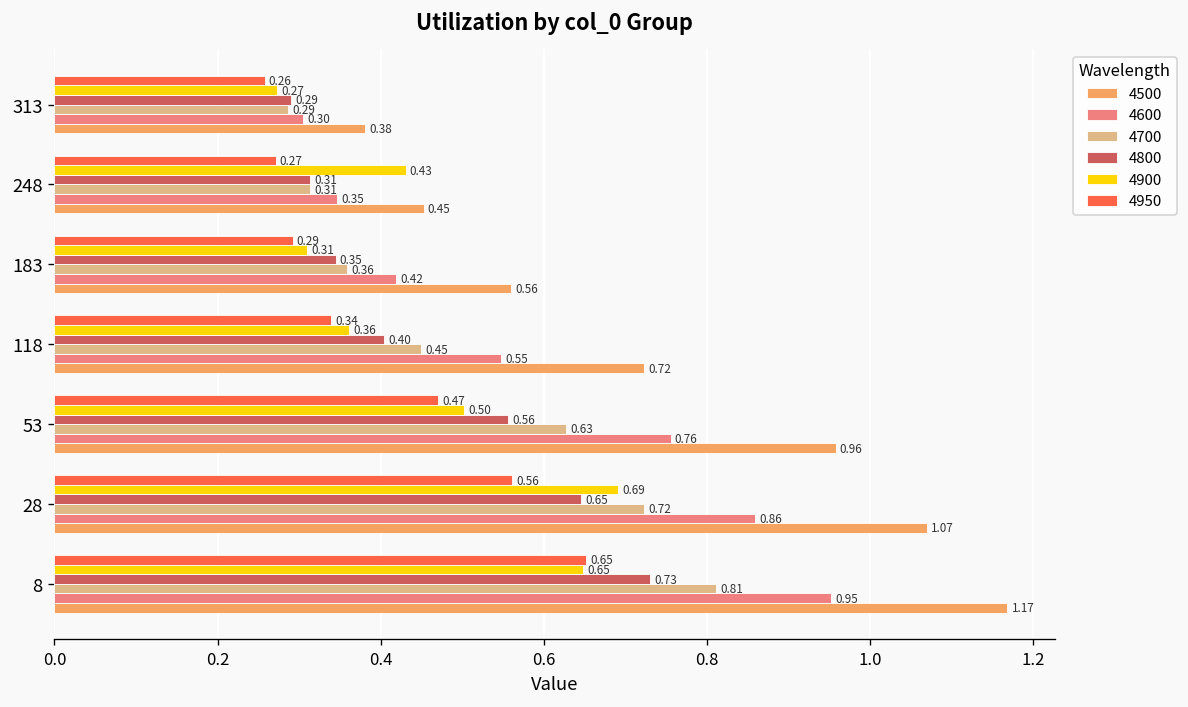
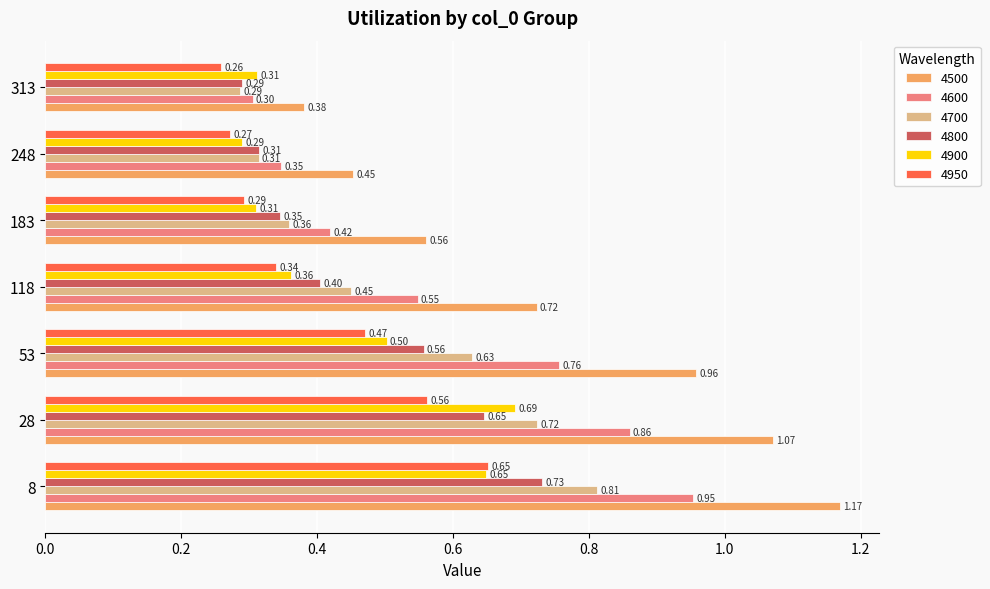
4900, 313: 0.27 -> 0.31
4900, 248: 0.43 -> 0.29
